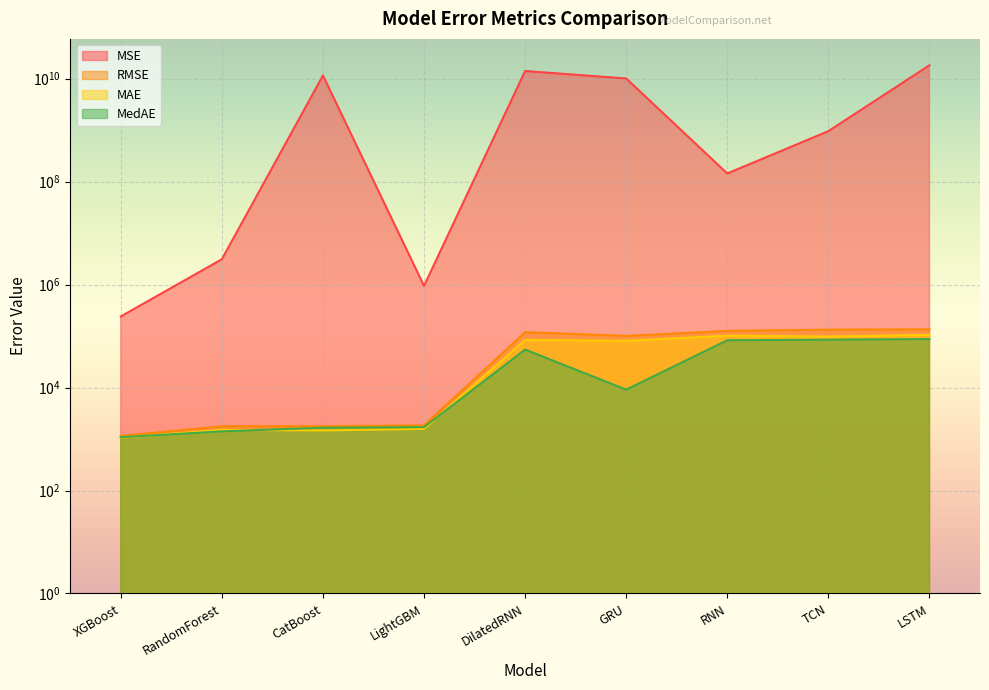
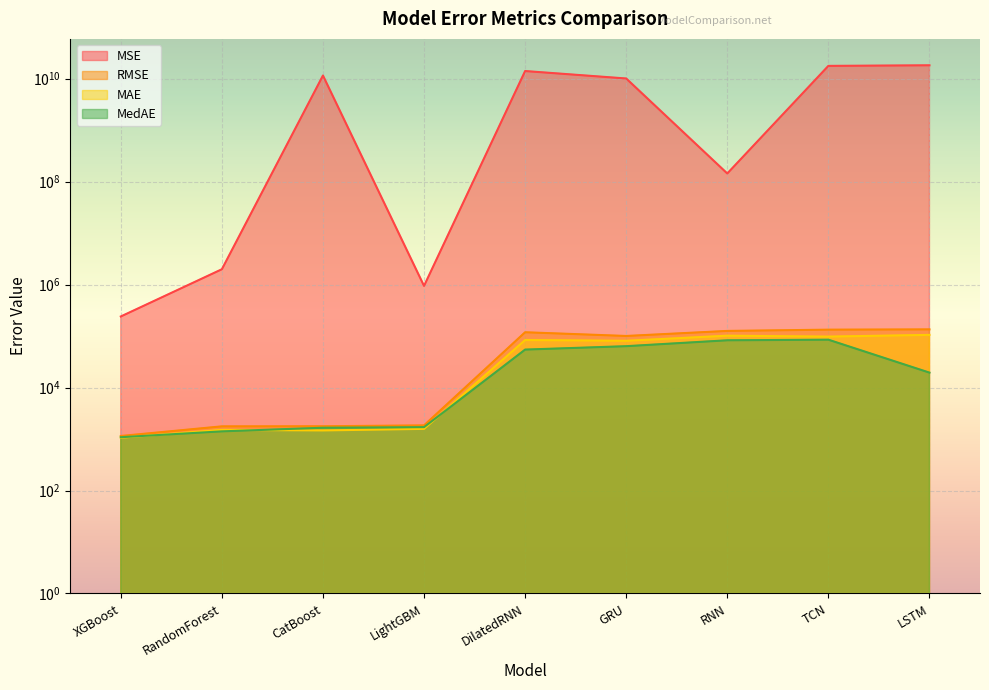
MSE, RandomForest: 3000000 -> 2000000
MedAE, GRU: 9000 -> 60000
MSE, TCN: 1000000000 -> 18000000000
MedAE, LSTM: 90000 -> 19000
